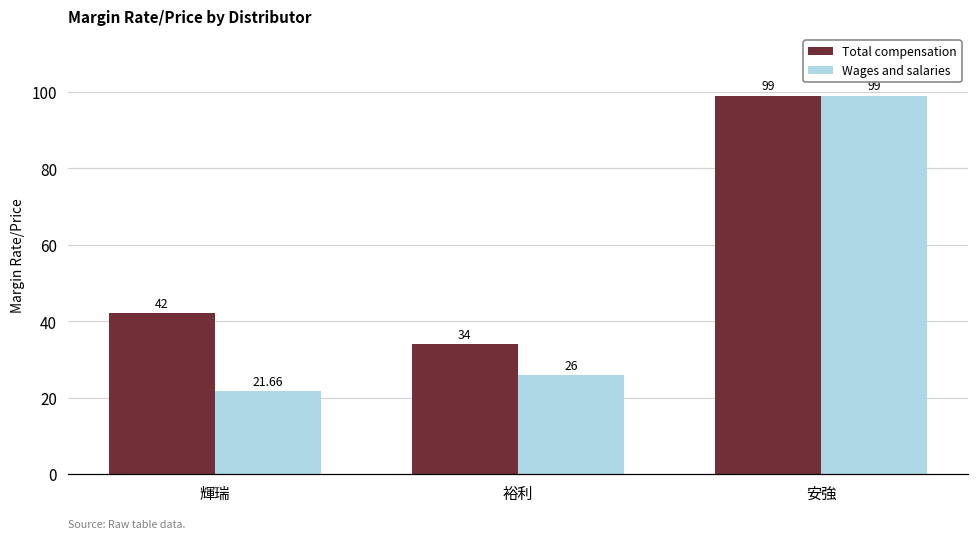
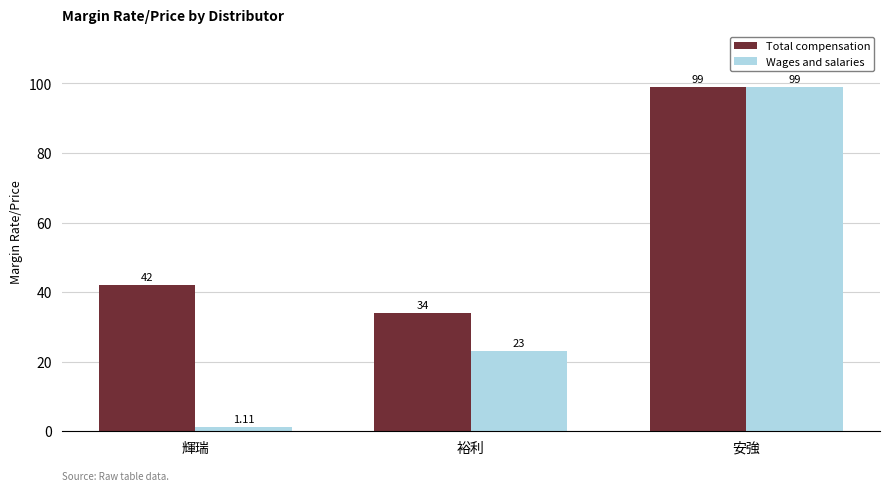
Wages and salaries, 輝瑞: 21.66 -> 1.11
Wages and salaries, 裕利: 26 -> 23
